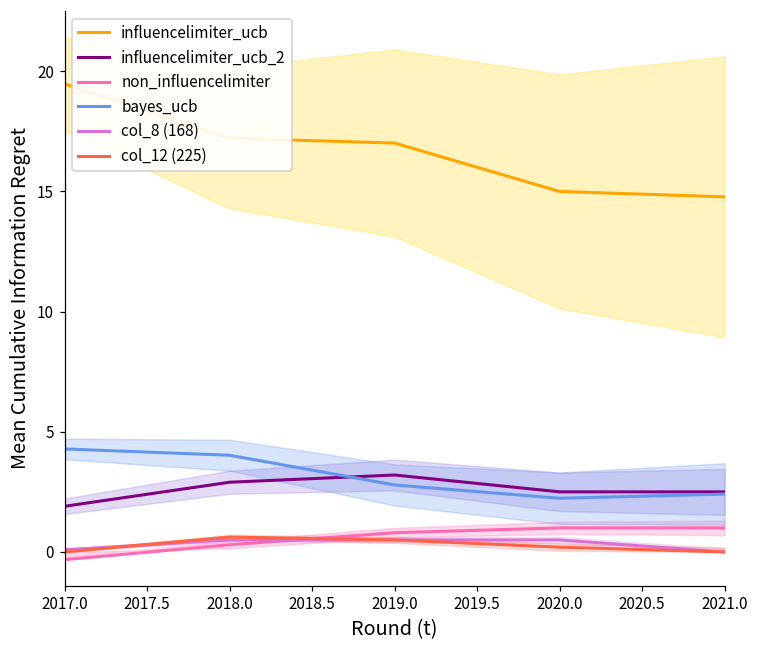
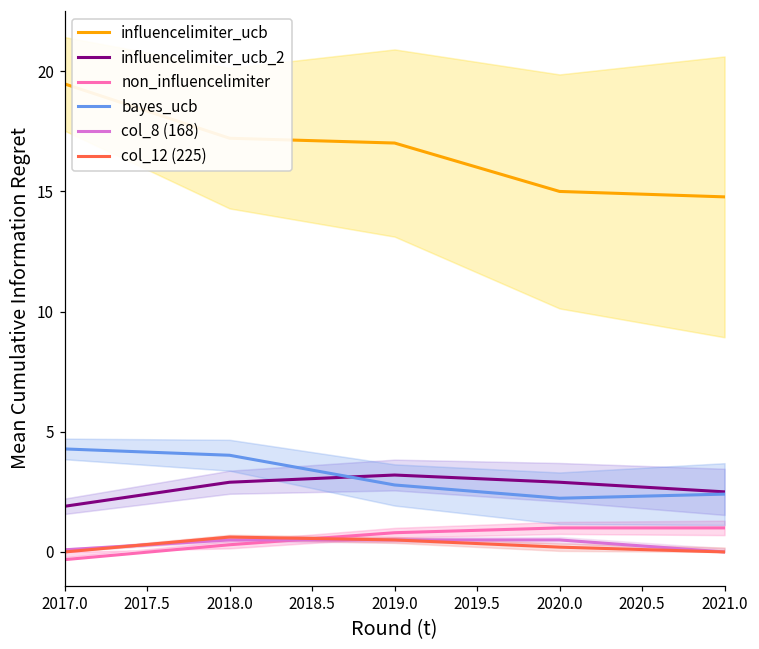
influencelimiter_ucb_2, 2020.0: 2.5 -> 2.9
